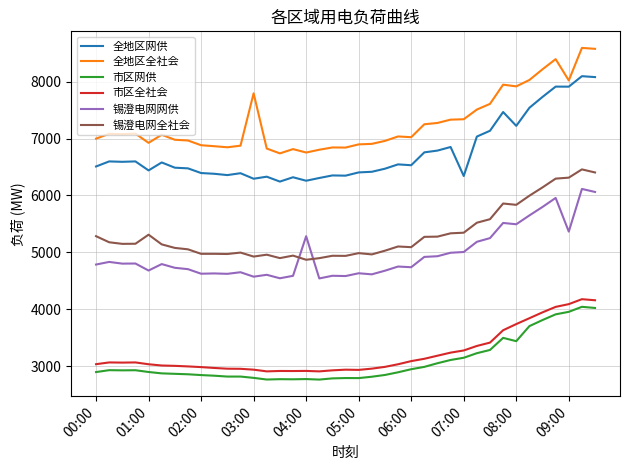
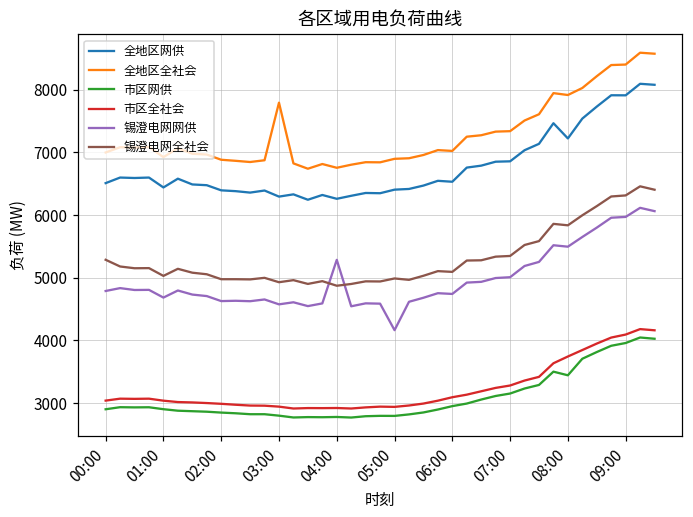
锡澄电网全社会, 01:00: 5300 -> 5000
锡澄电网网供, 05:00: 4600 -> 4200
全地区网供, 07:00: 6300 -> 6900
全地区全社会, 09:00: 8000 -> 8400
锡澄电网网供, 09:00: 5400 -> 6000
